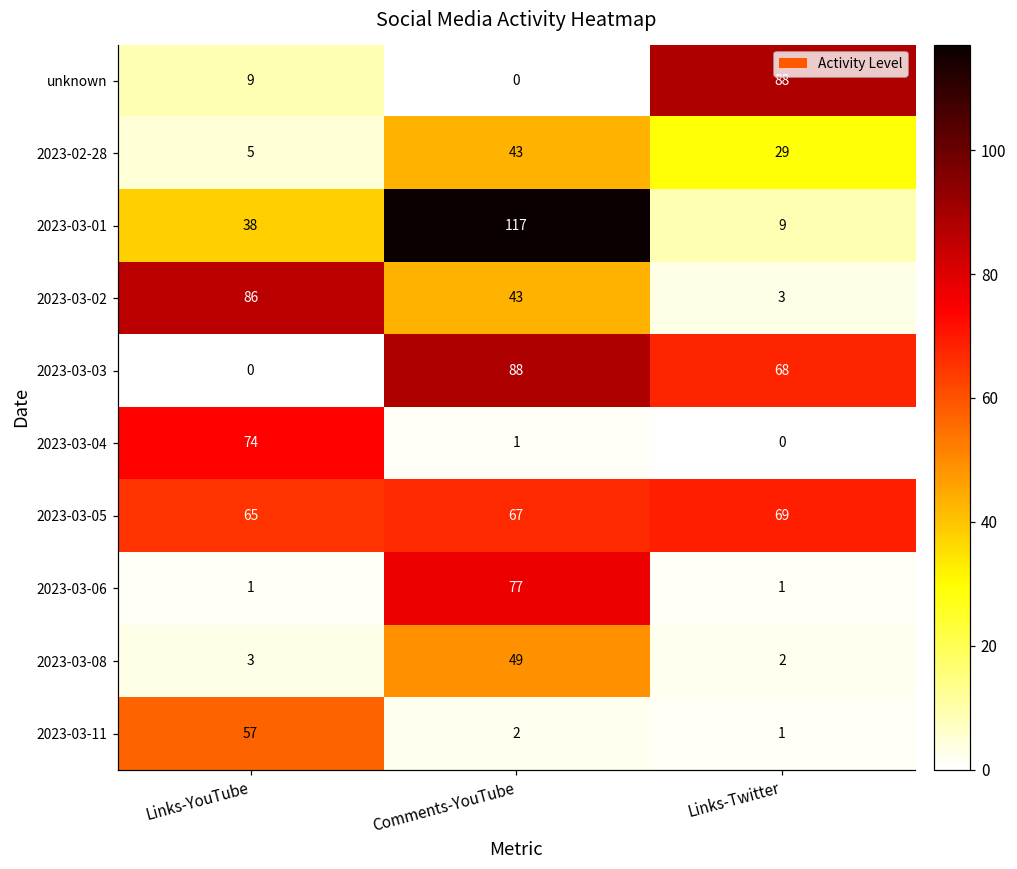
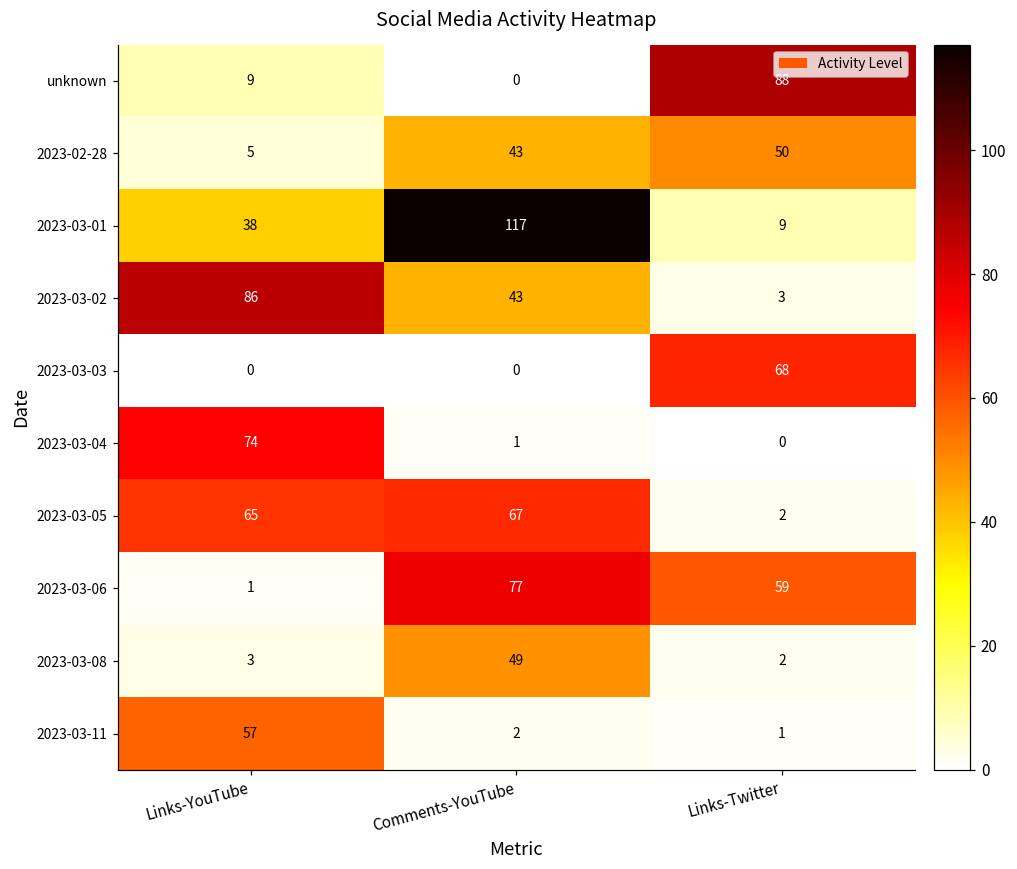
2023-02-28, Links-Twitter: 29 -> 50
2023-03-03, Comments-YouTube: 88 -> 0
2023-03-05, Links-Twitter: 69 -> 2
2023-03-06, Links-Twitter: 1 -> 59
